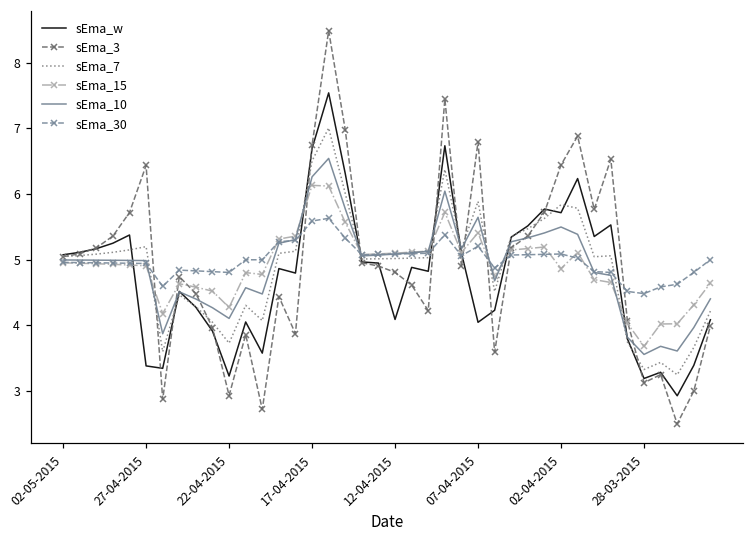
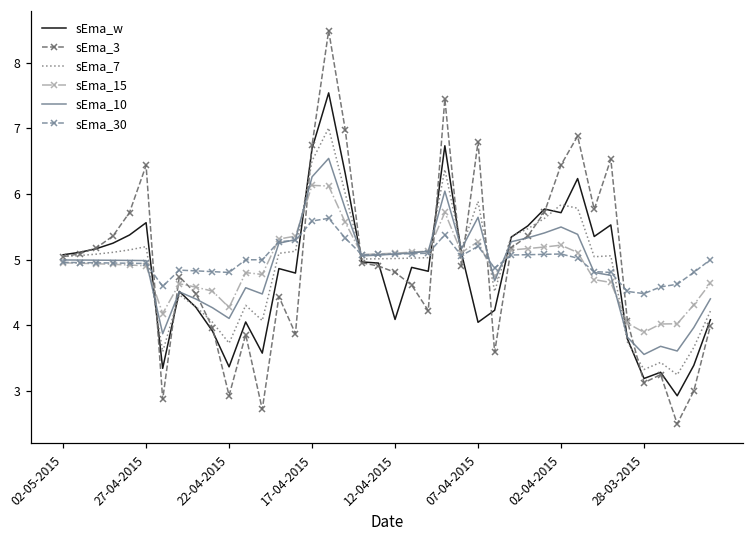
sEma_w, 27-04-2015: 3.4 -> 5.6
sEma_w, 22-04-2015: 3.2 -> 3.4
sEma_15, 07-04-2015: 5.4 -> 5.3
sEma_15, 02-04-2015: 4.9 -> 5.2
sEma_15, 28-03-2015: 3.7 -> 3.9
